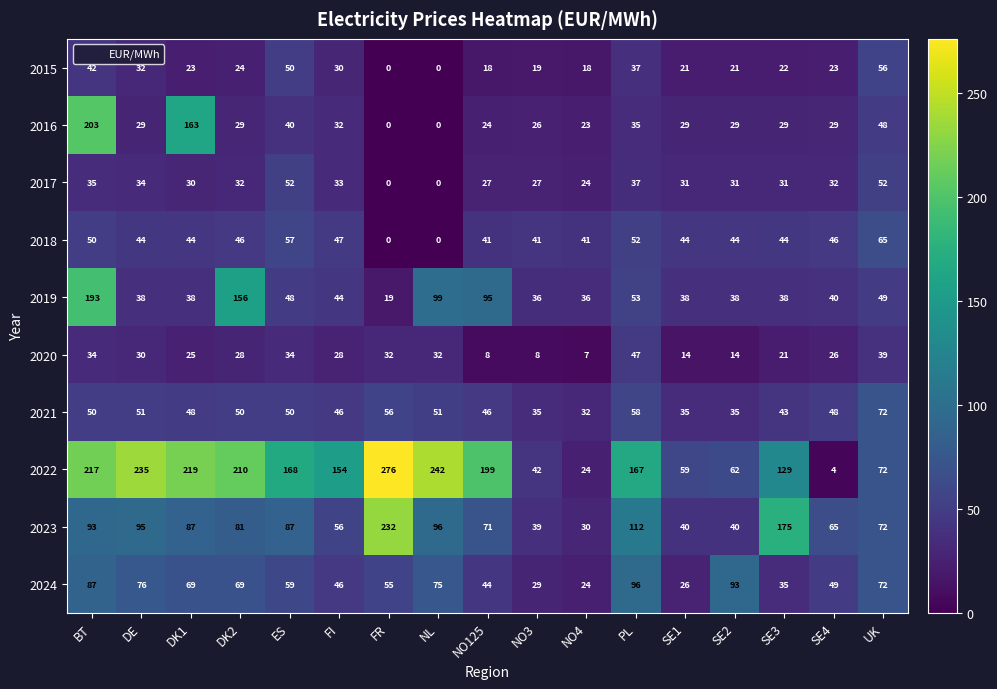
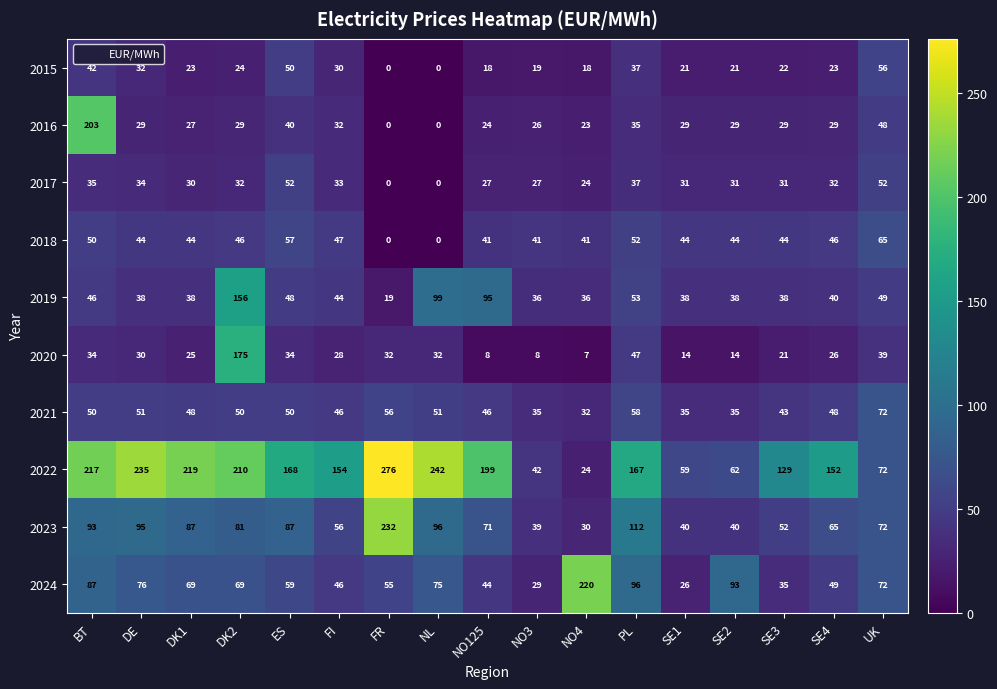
2016, DK1: 163 -> 27
2019, BT: 193 -> 46
2020, DK2: 28 -> 175
2022, SE4: 4 -> 152
2023, SE3: 175 -> 52
2024, NO4: 24 -> 220
